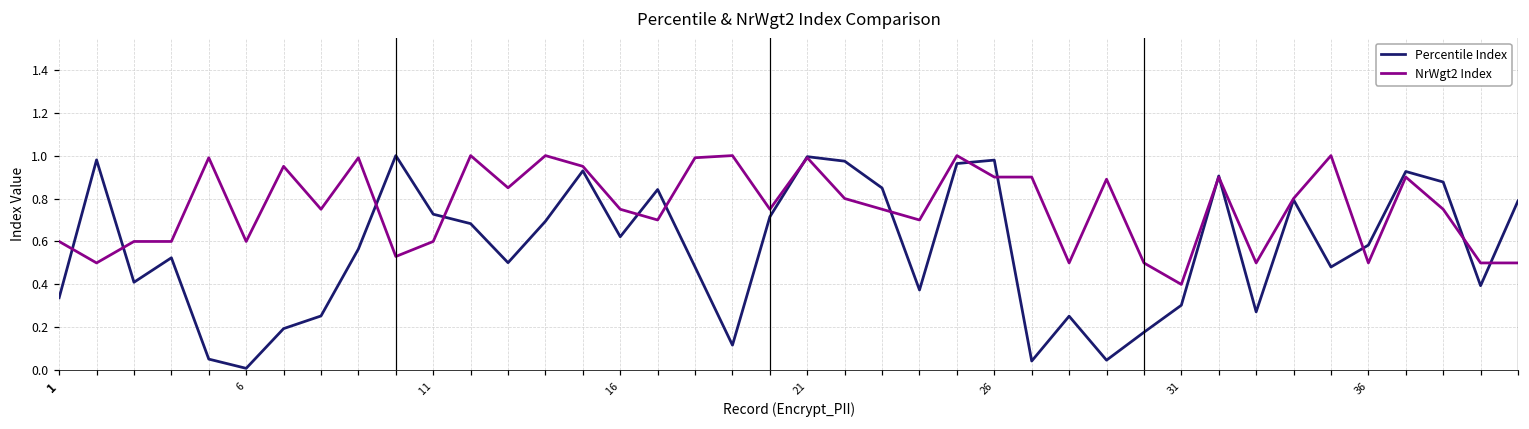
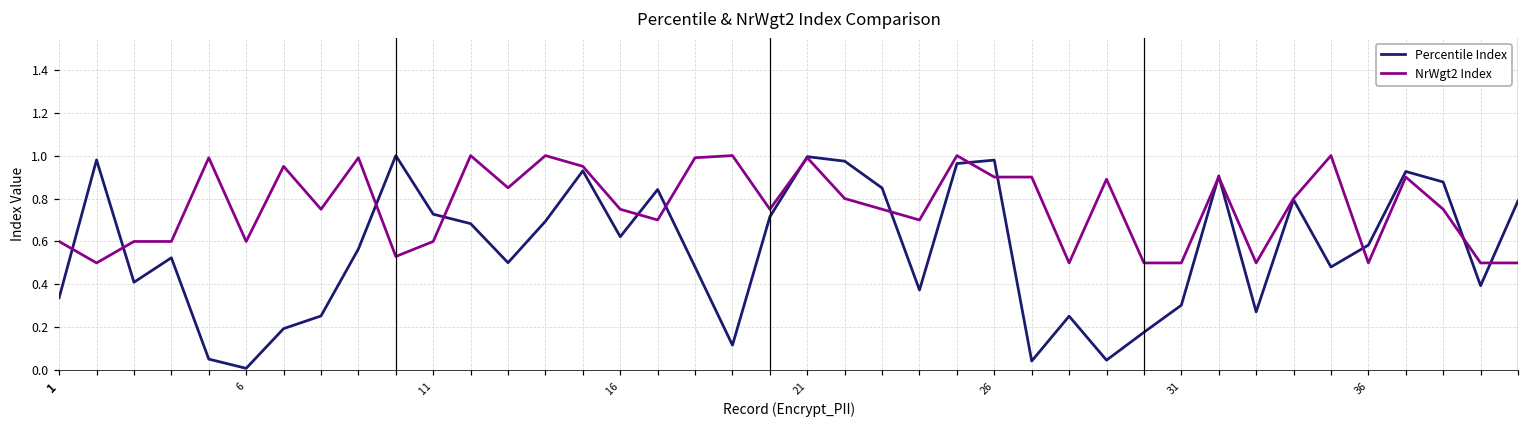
NrWgt2 Index, 31: 0.4 -> 0.5
